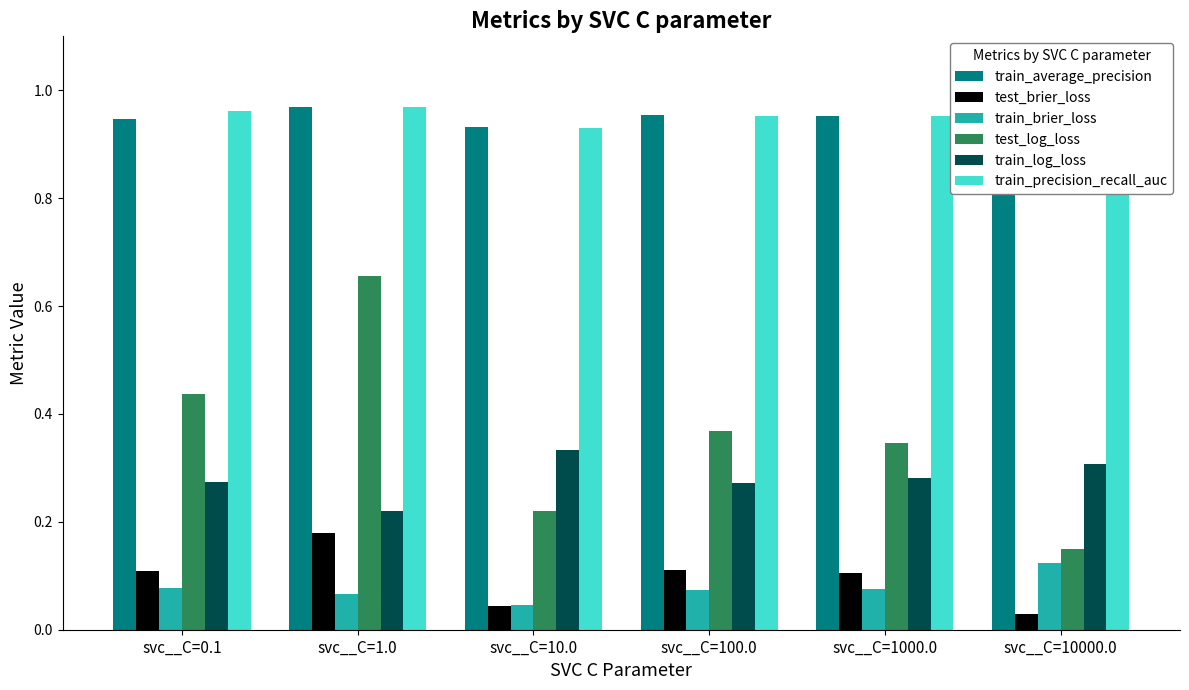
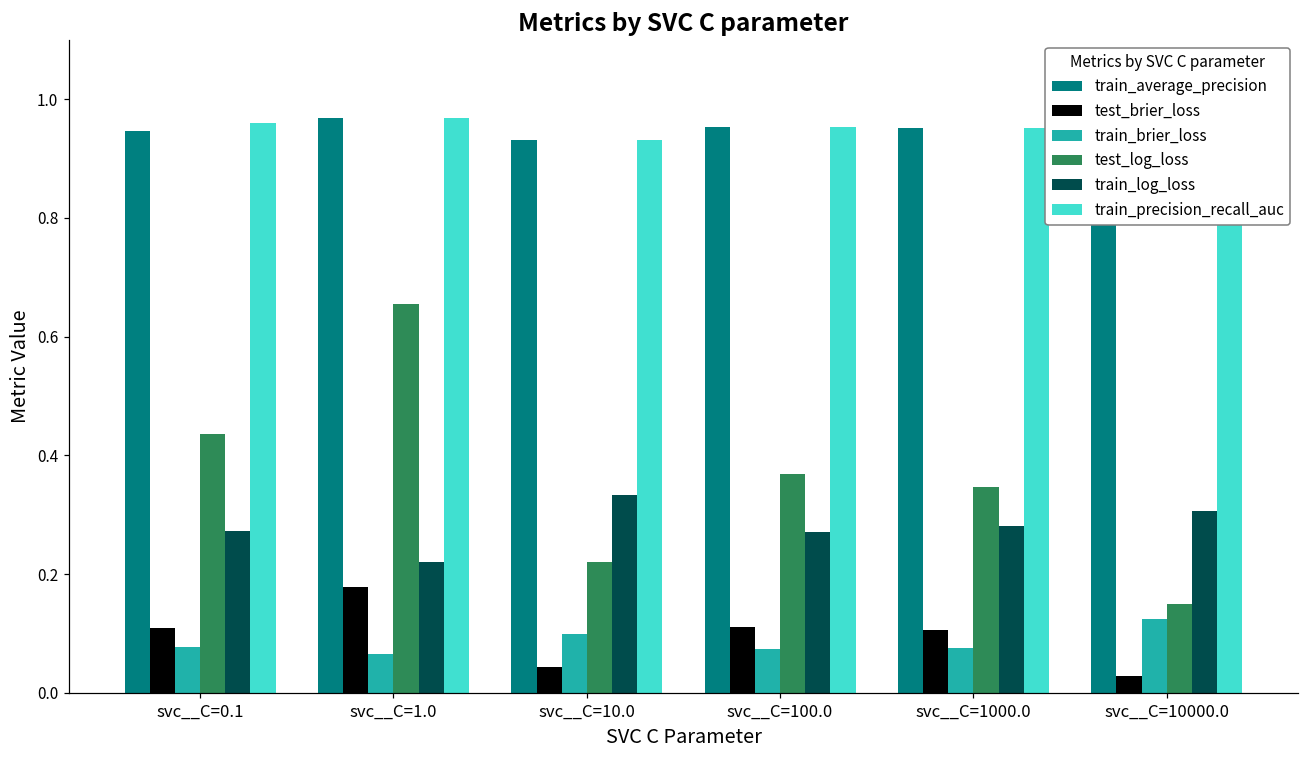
train_brier_loss, svc__C=10.0: 0.05 -> 0.10
